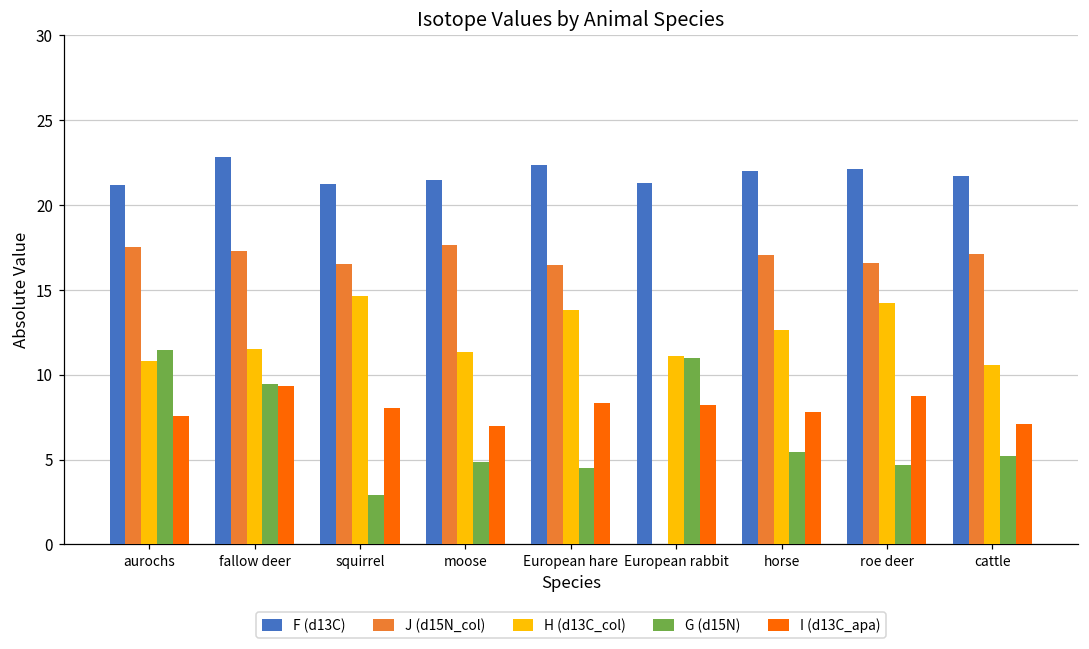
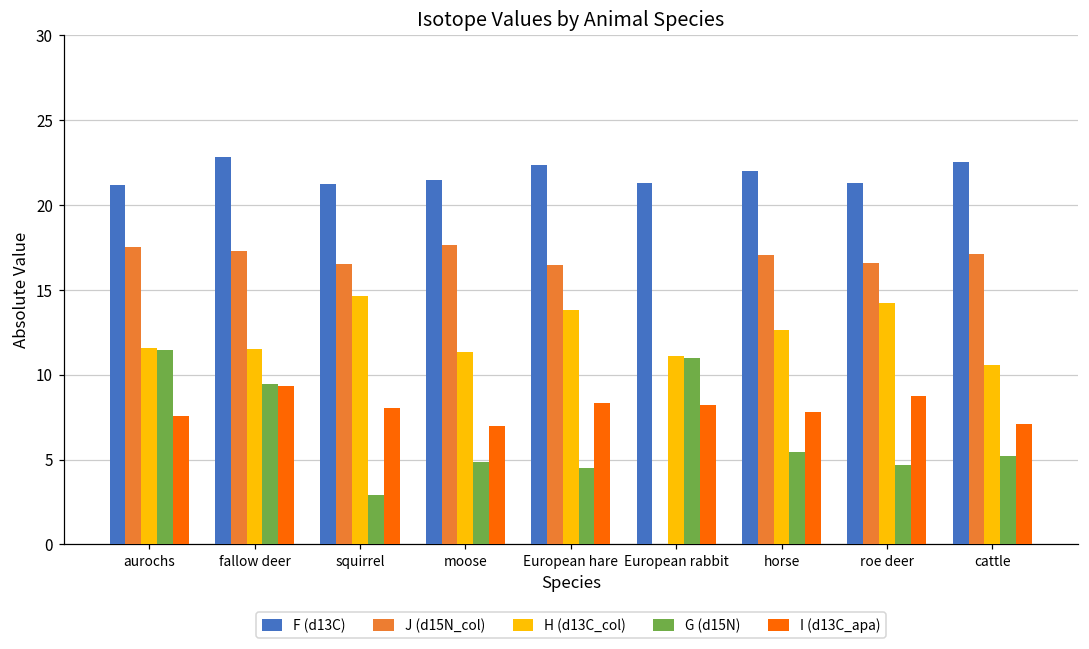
H (d13C_col), aurochs: 10.8 -> 11.6
F (d13C), roe deer: 22.1 -> 21.3
F (d13C), cattle: 21.7 -> 22.5
